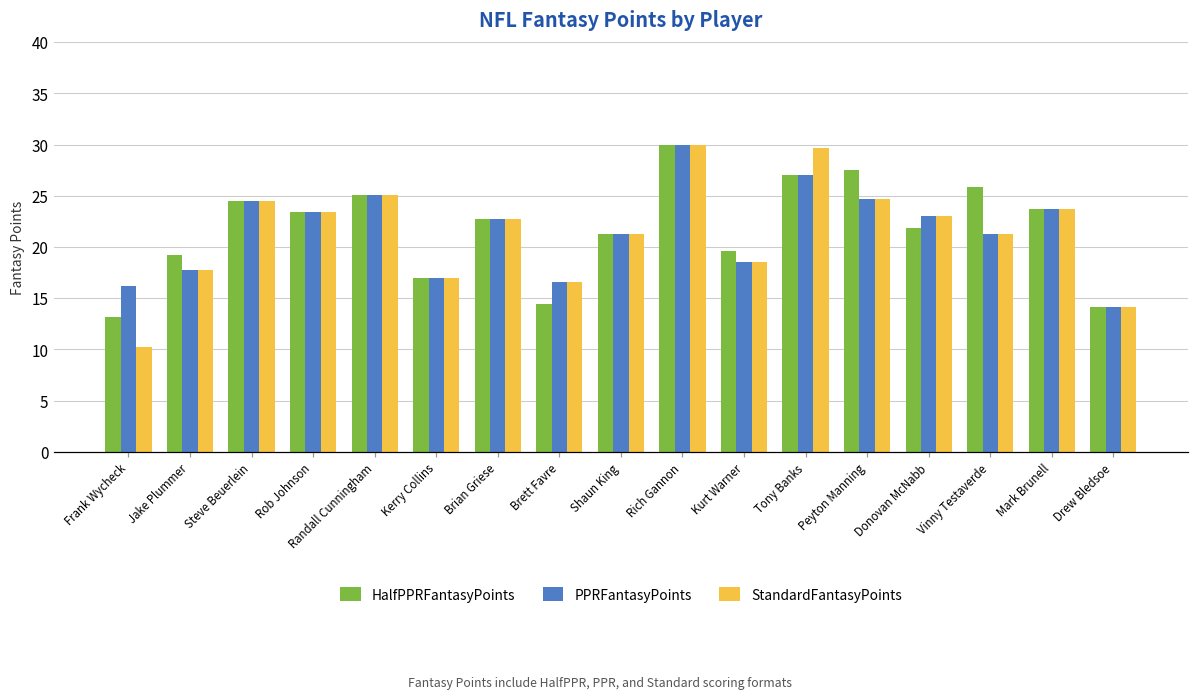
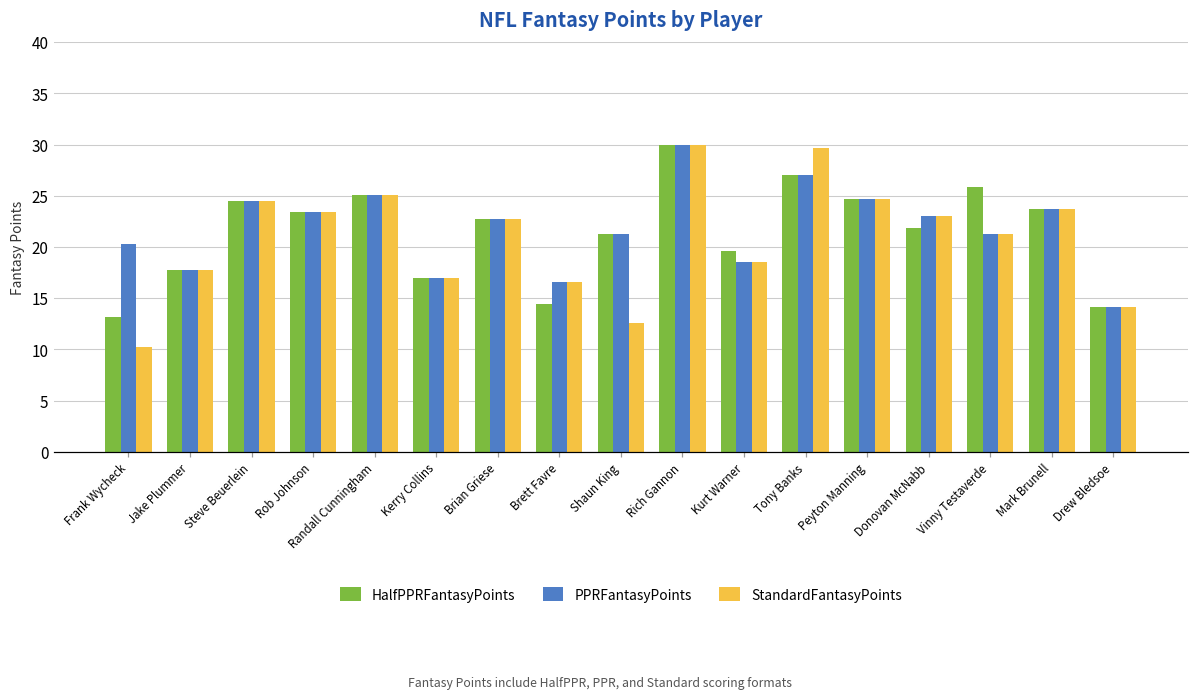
PPRFantasyPoints, Frank Wycheck: 16 -> 20
HalfPPRFantasyPoints, Jake Plummer: 19 -> 18
StandardFantasyPoints, Shaun King: 21 -> 13
HalfPPRFantasyPoints, Peyton Manning: 27 -> 25
